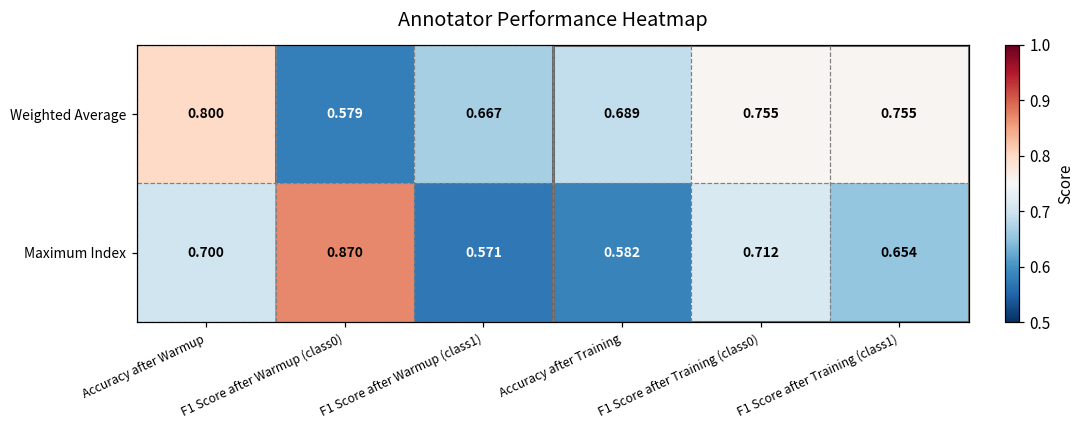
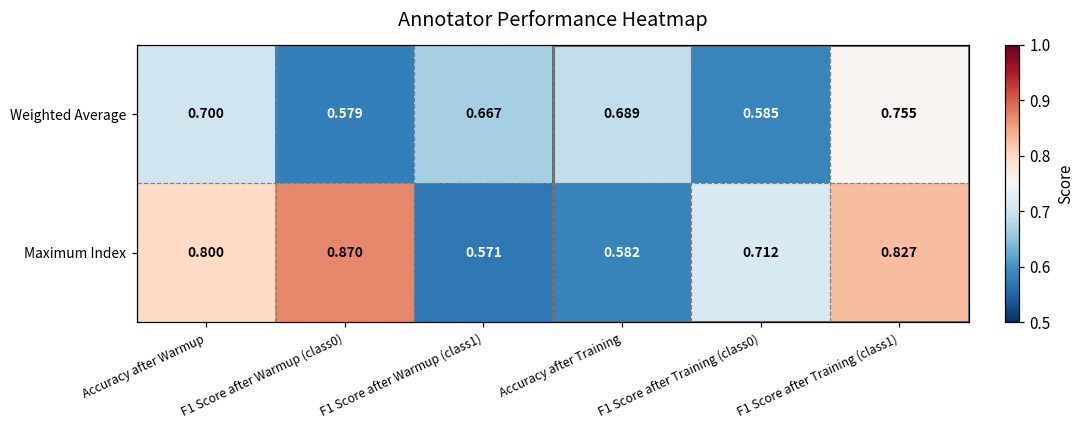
Weighted Average, Accuracy after Warmup: 0.800 -> 0.700
Weighted Average, F1 Score after Training (class0): 0.755 -> 0.585
Maximum Index, Accuracy after Warmup: 0.700 -> 0.800
Maximum Index, F1 Score after Training (class1): 0.654 -> 0.827
